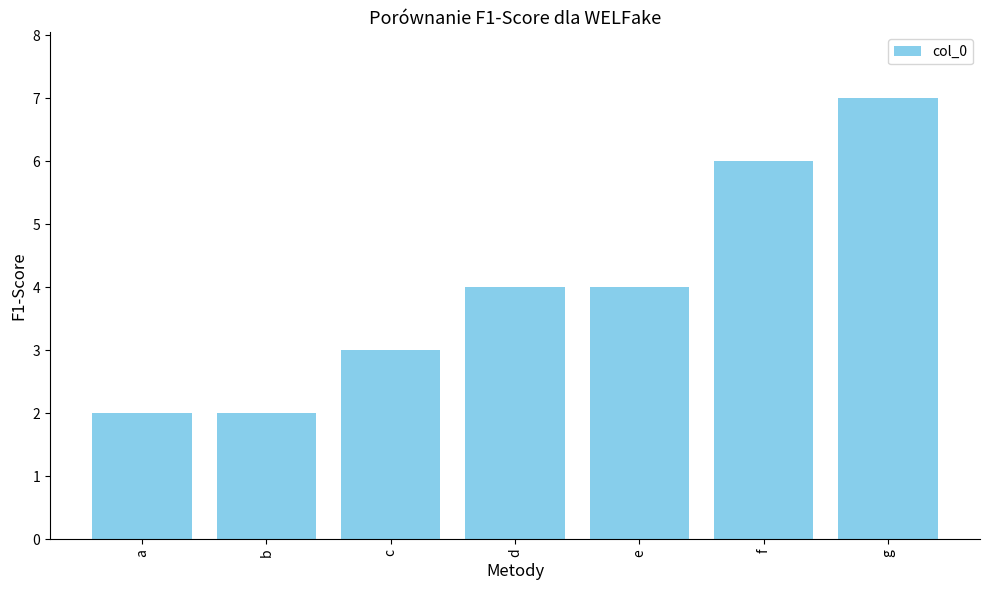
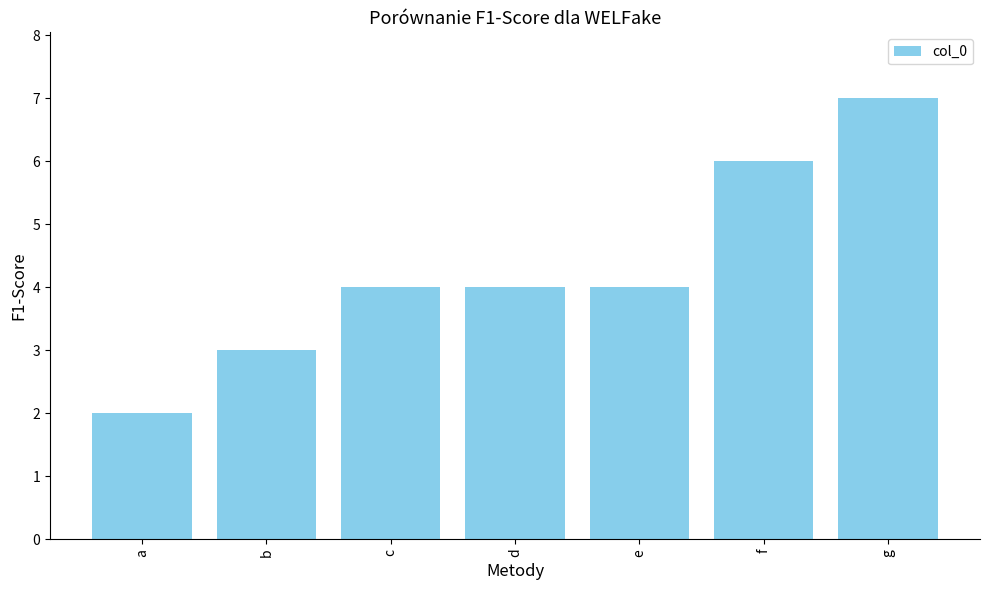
b: 2 -> 3
c: 3 -> 4
